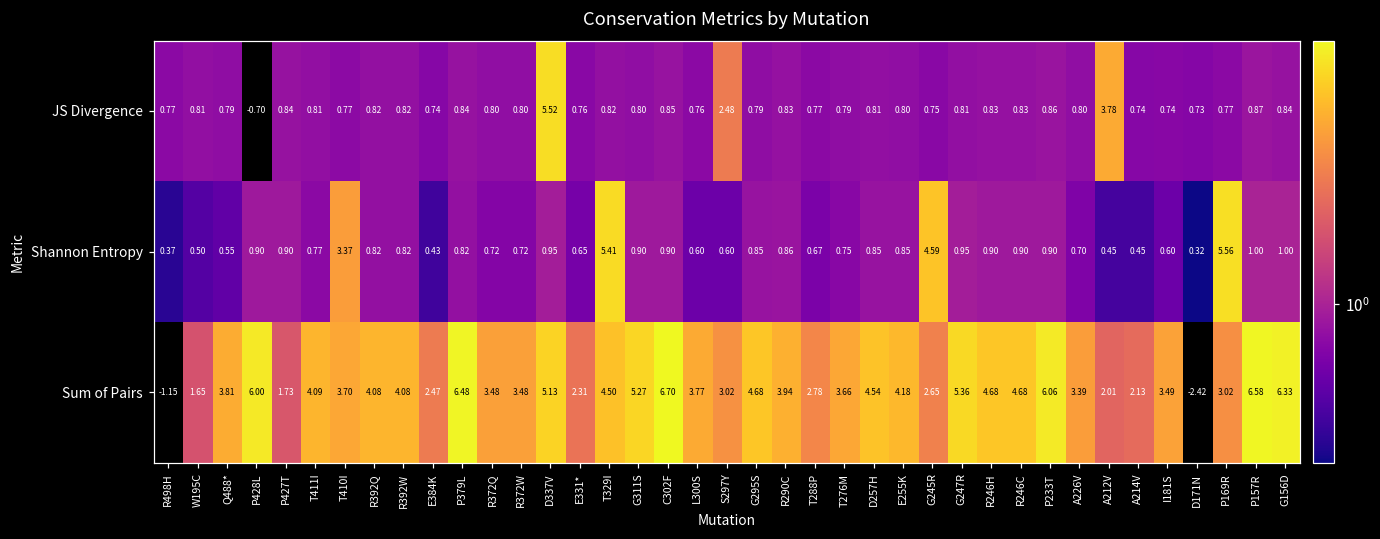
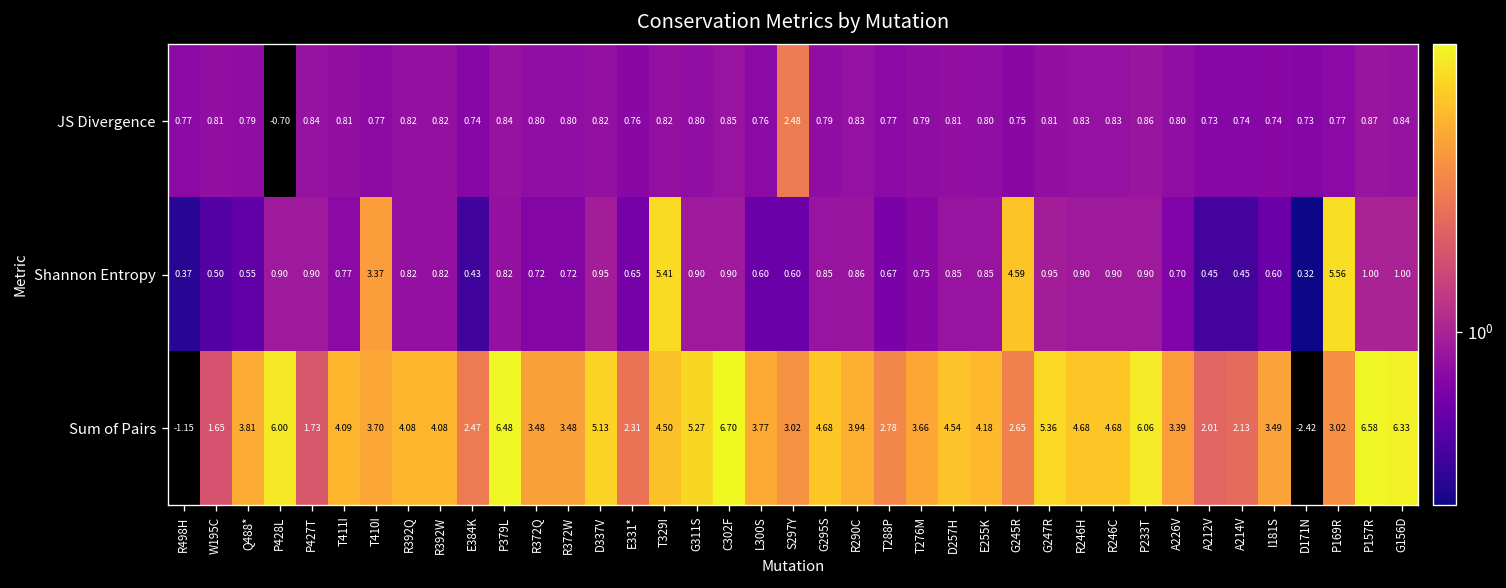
JS Divergence, D337V: 5.52 -> 0.82
JS Divergence, A212V: 3.78 -> 0.73
